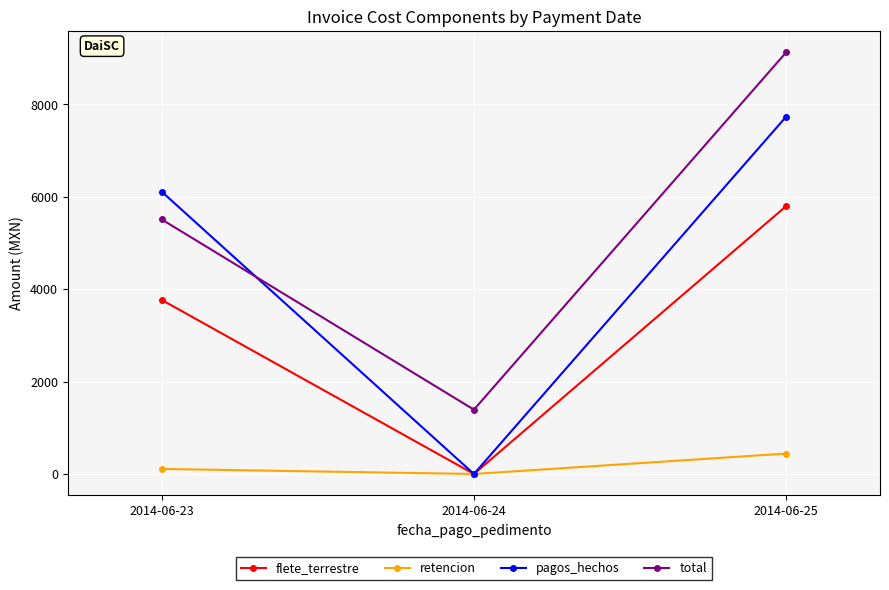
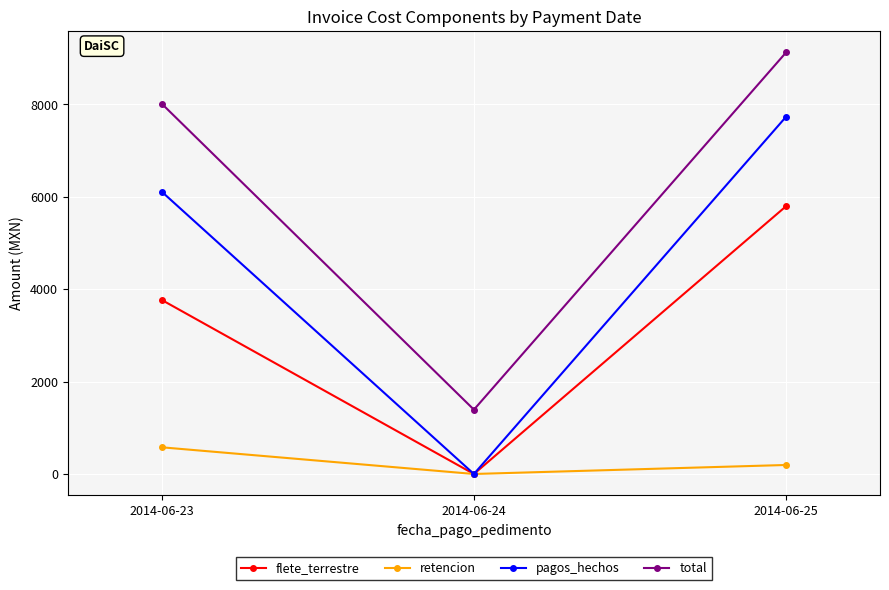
retencion, 2014-06-23: 100 -> 600
total, 2014-06-23: 5500 -> 8000
retencion, 2014-06-25: 400 -> 200
